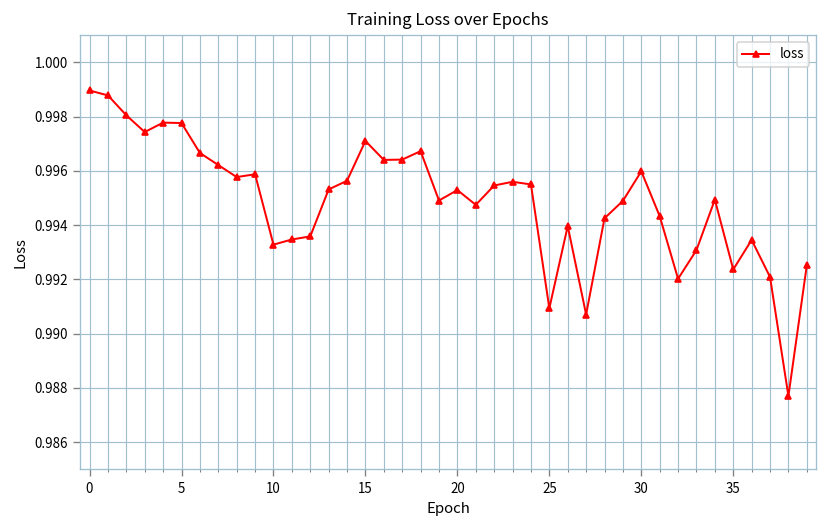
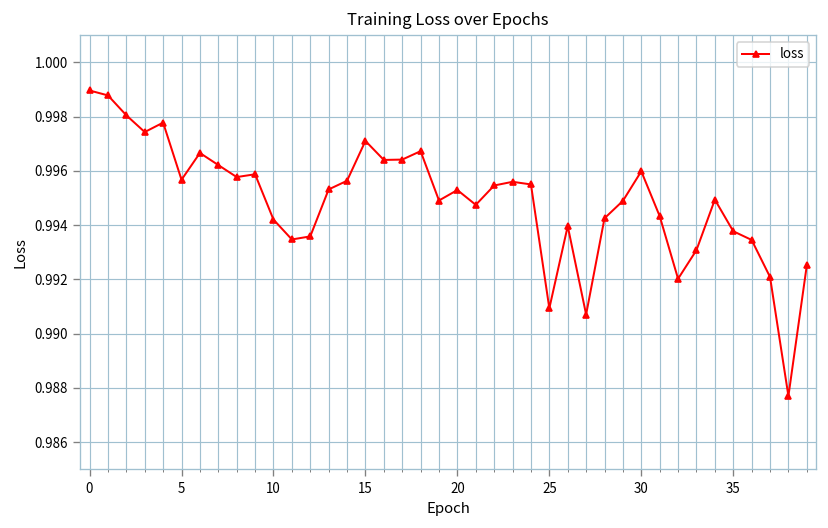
5: 0.9978 -> 0.9957
10: 0.9933 -> 0.9942
35: 0.9924 -> 0.9938
